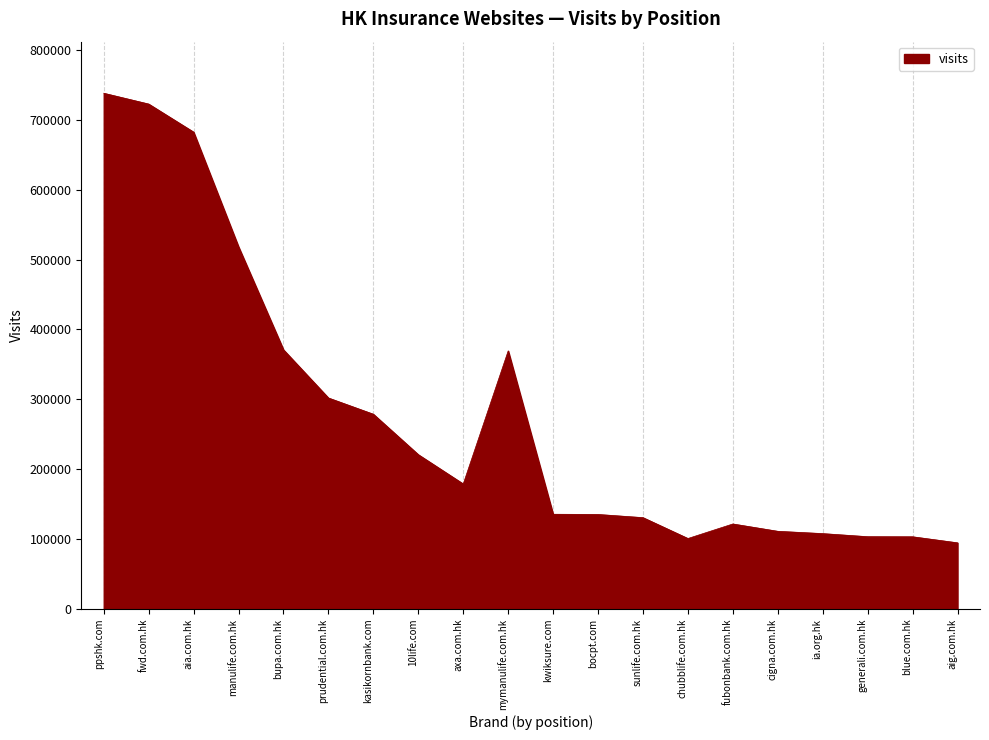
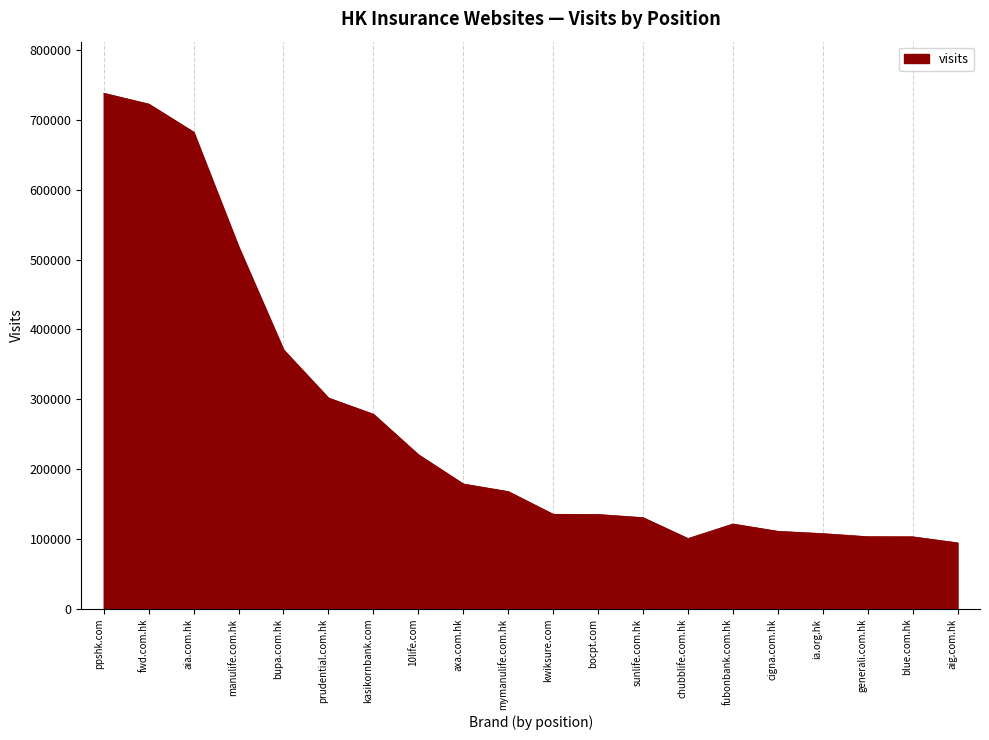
mymanulife.com.hk: 370000 -> 170000
